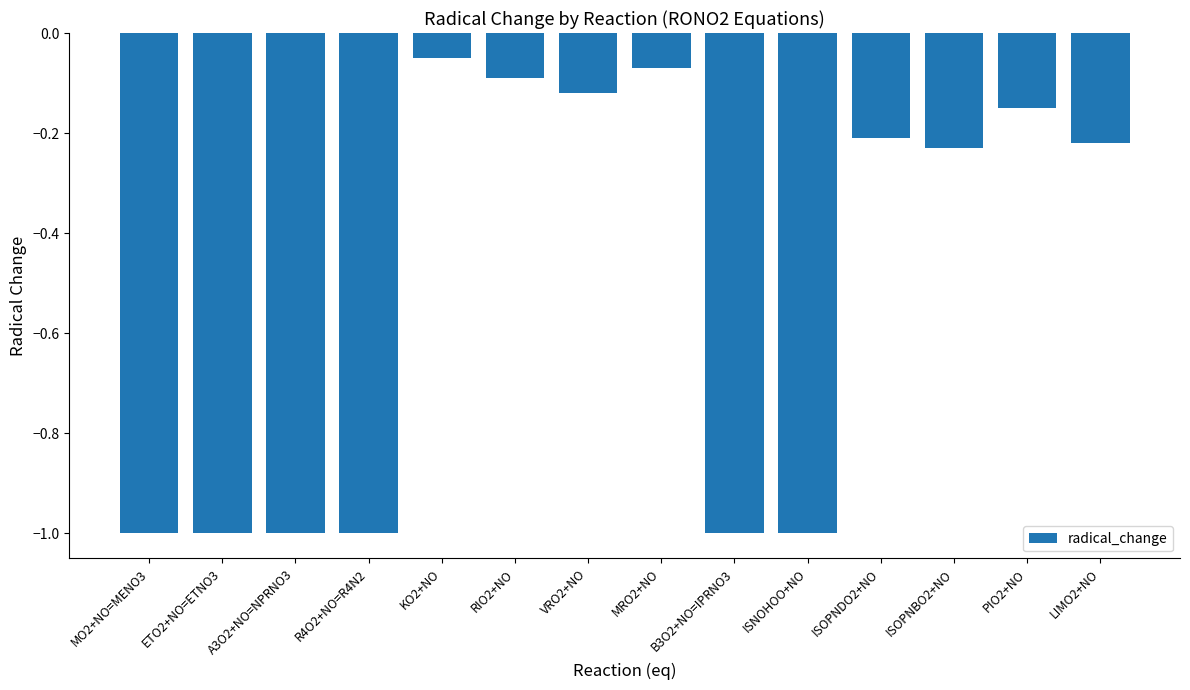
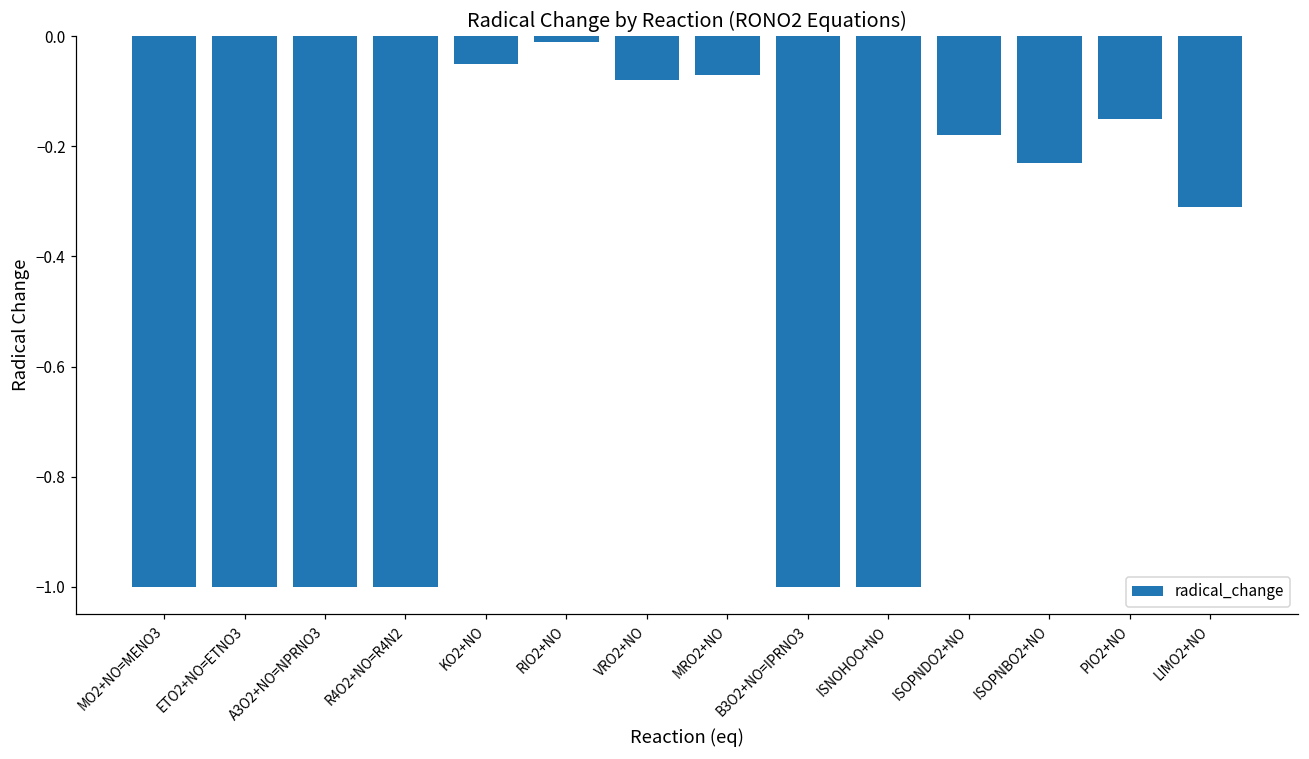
RIO2+NO: -0.09 -> -0.01
VRO2+NO: -0.12 -> -0.08
ISOPNDO2+NO: -0.21 -> -0.18
LIMO2+NO: -0.22 -> -0.31
